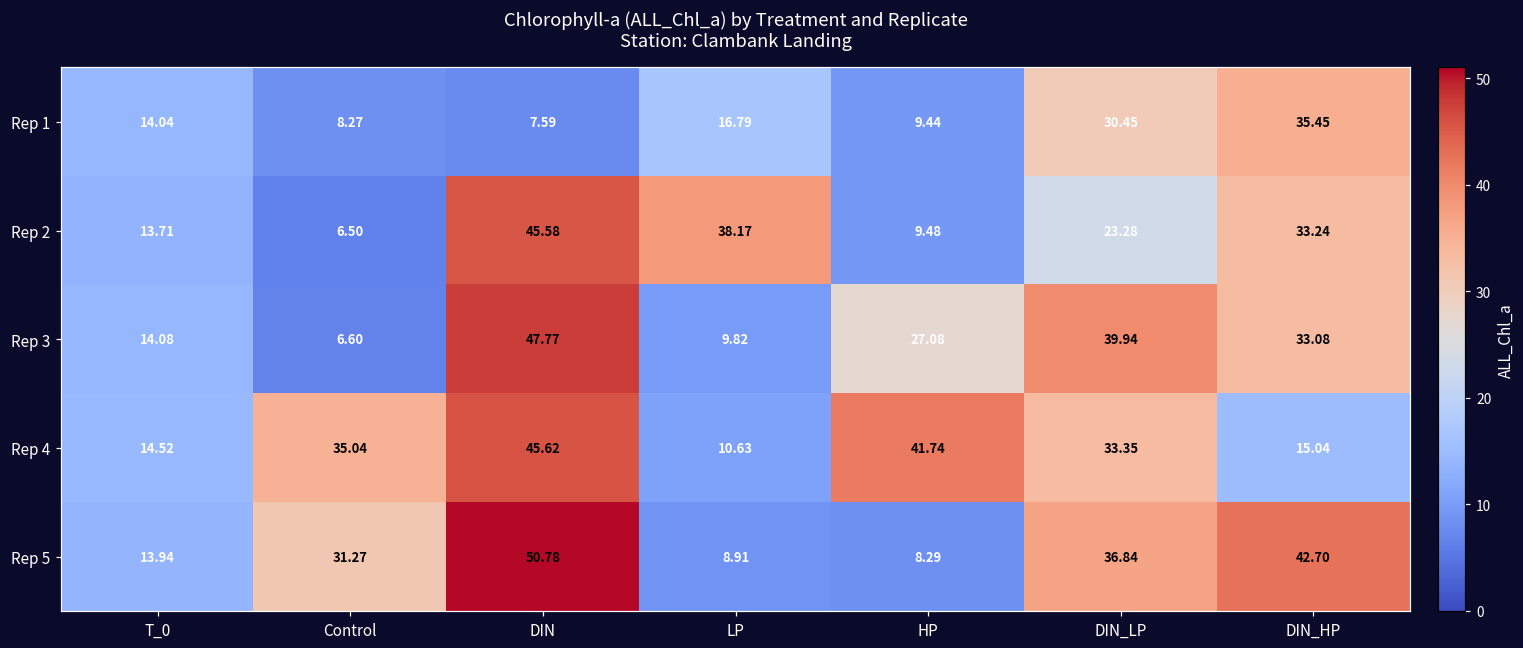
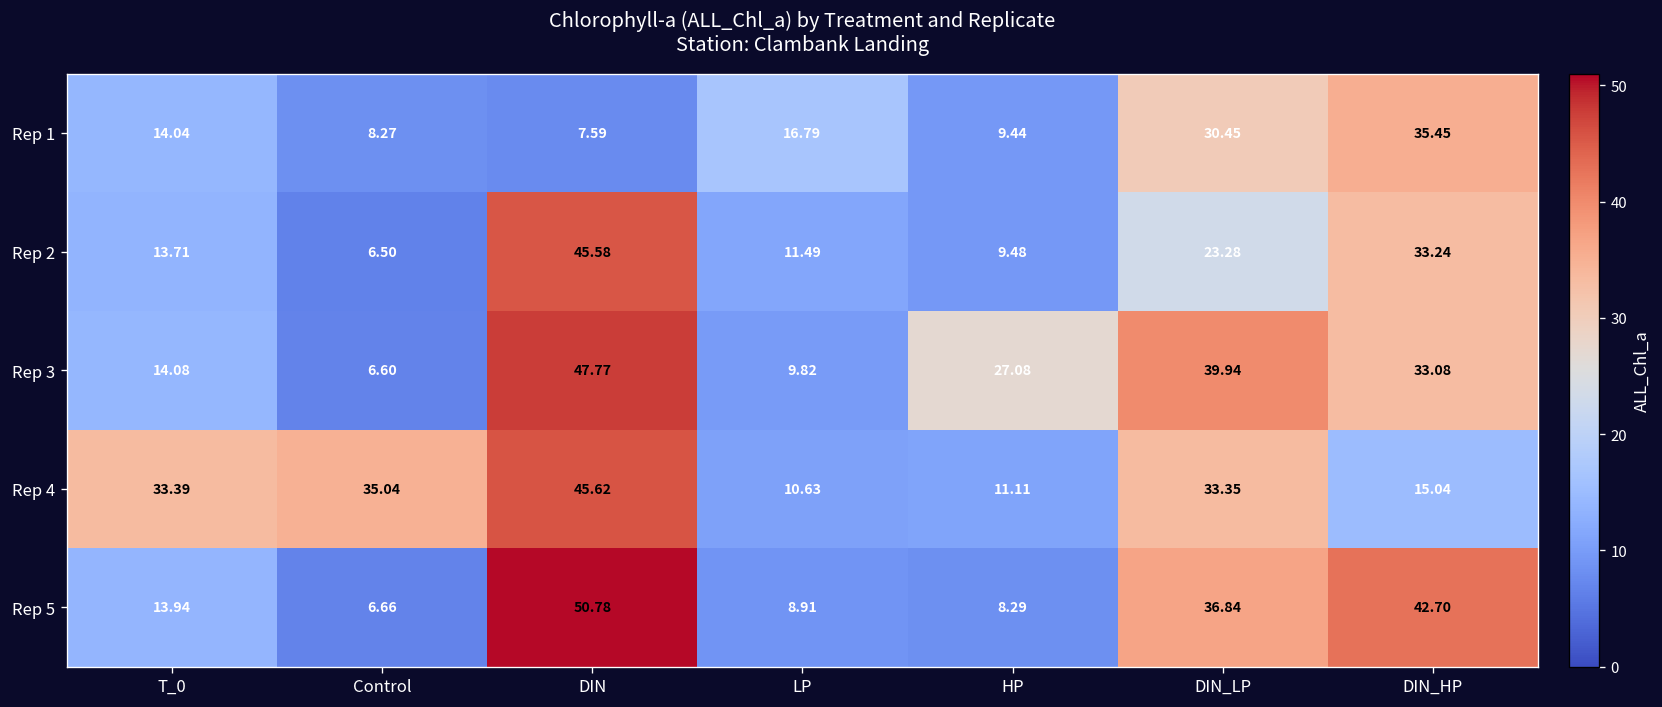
Rep 2, LP: 38.17 -> 11.49
Rep 4, T_0: 14.52 -> 33.39
Rep 4, HP: 41.74 -> 11.11
Rep 5, Control: 31.27 -> 6.66
